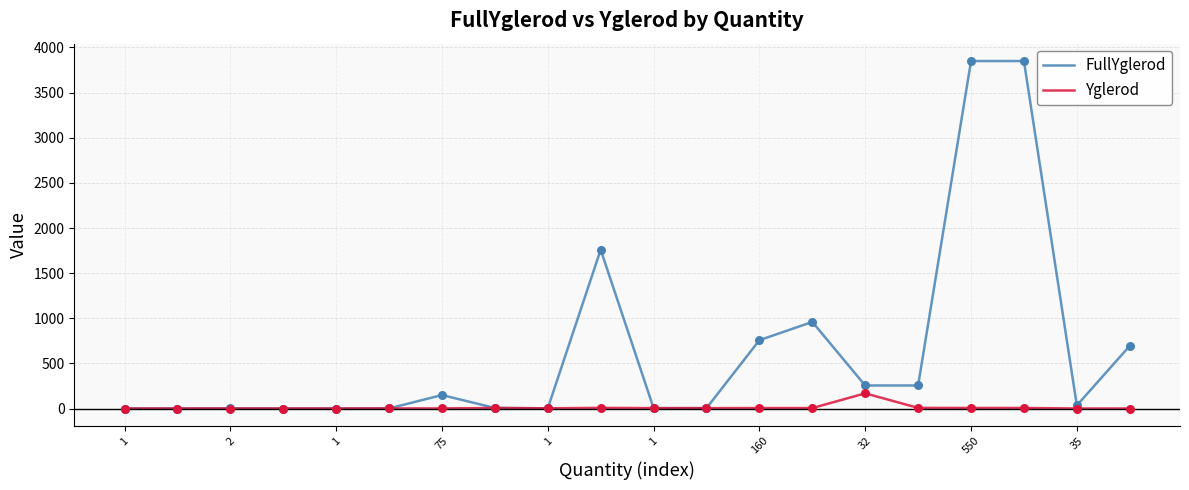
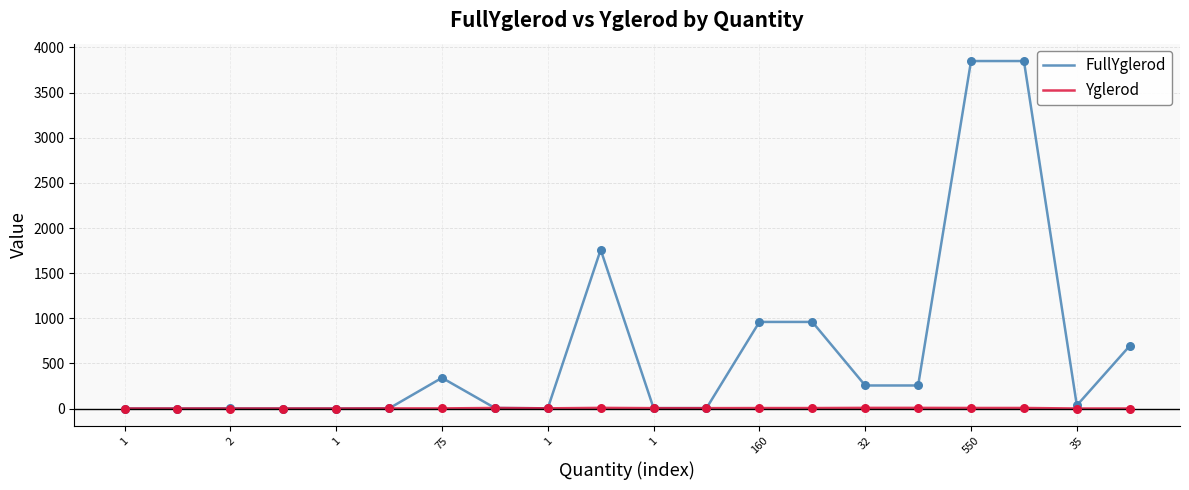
FullYglerod, 75: 200 -> 300
FullYglerod, 160: 800 -> 1000
Yglerod, 32: 200 -> 0
